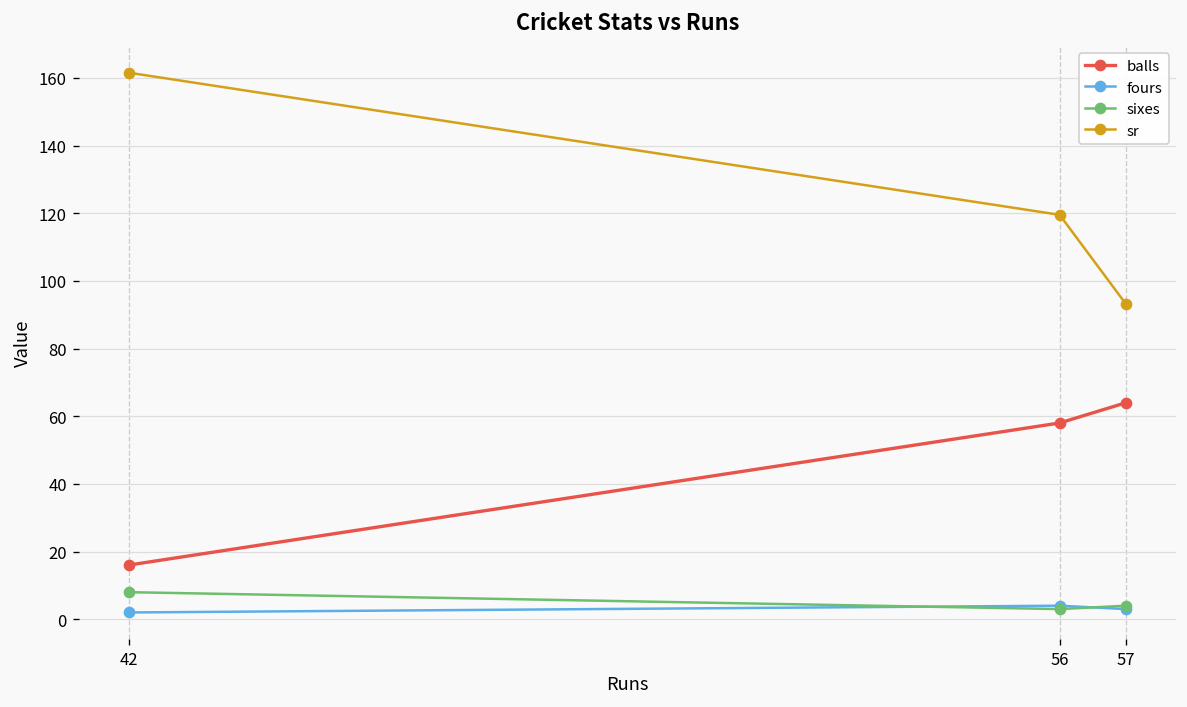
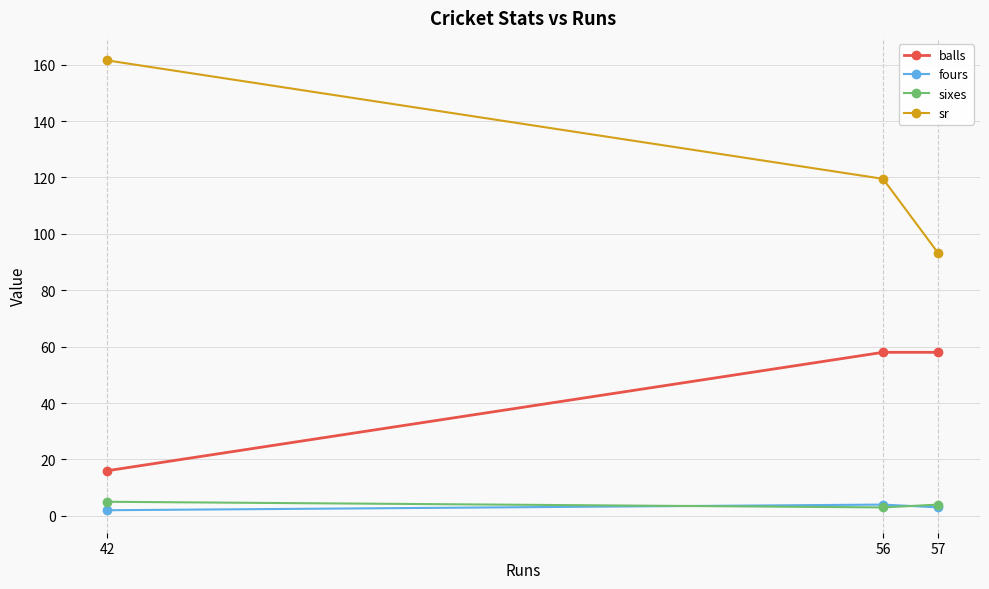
sixes, 42: 8 -> 5
balls, 57: 64 -> 58
